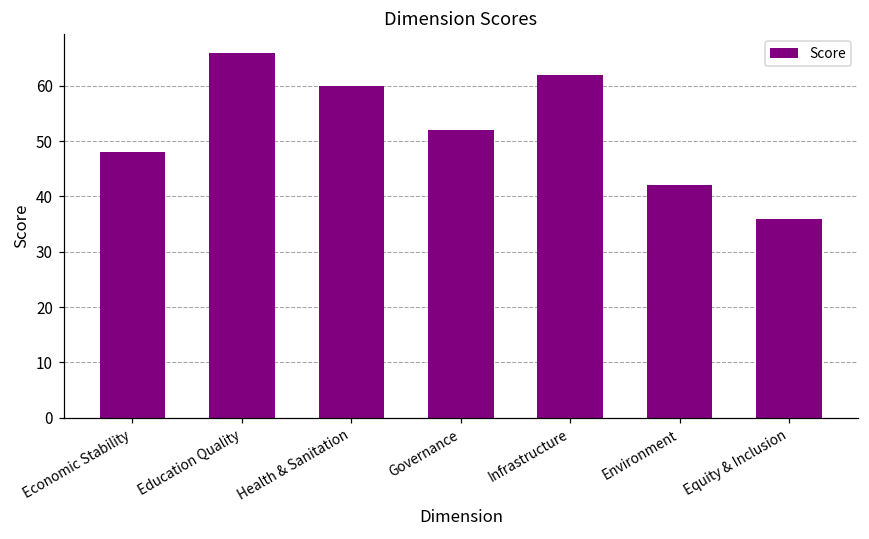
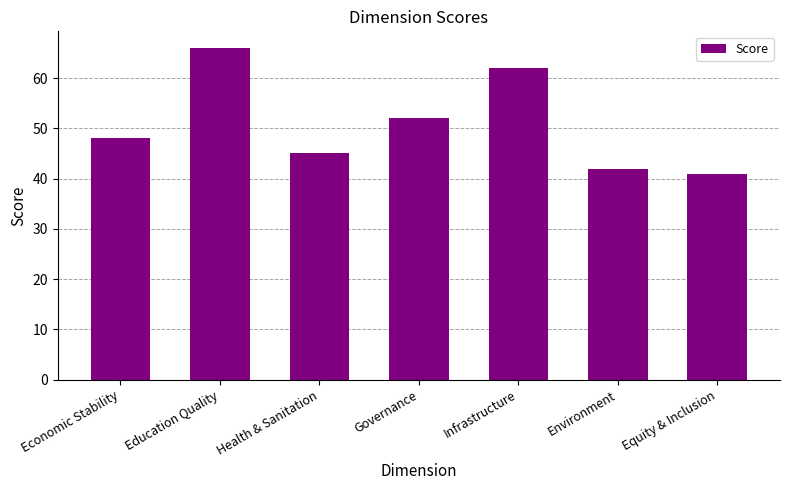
Health & Sanitation: 60 -> 45
Equity & Inclusion: 36 -> 41
